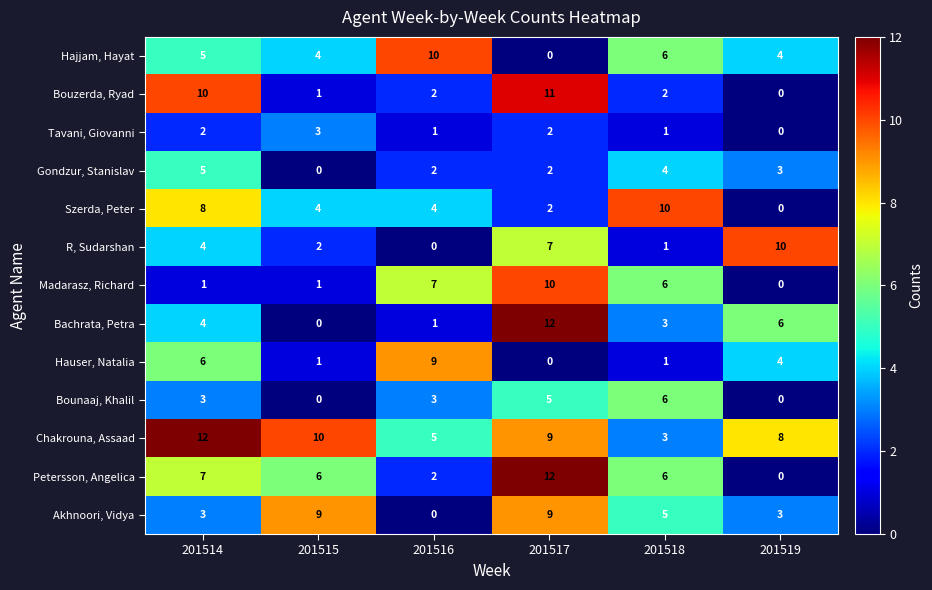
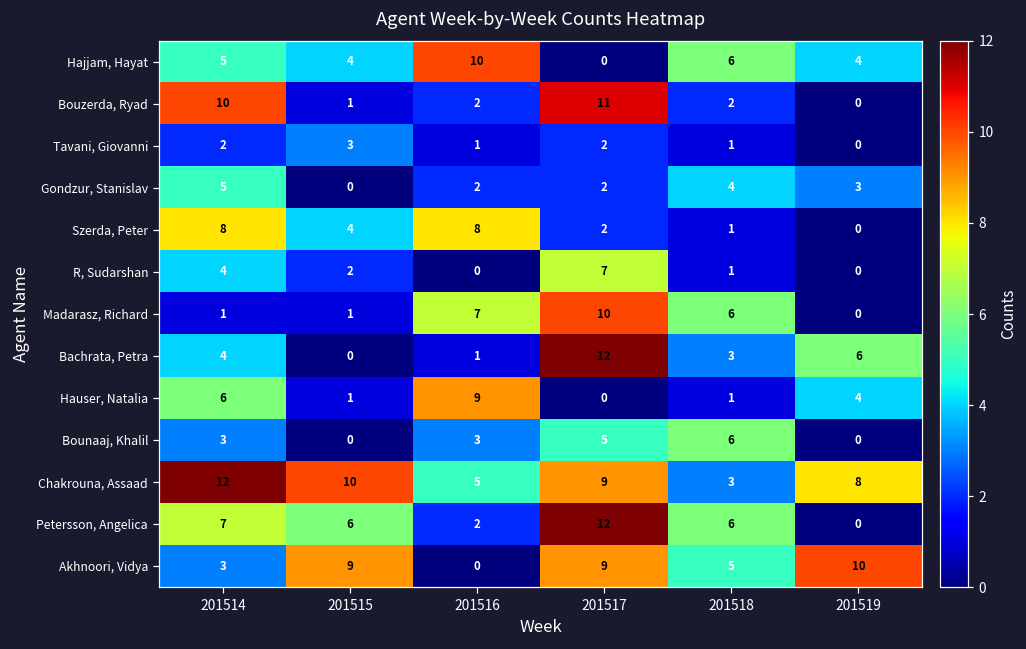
Szerda, Peter, 201516: 4 -> 8
Szerda, Peter, 201518: 10 -> 1
R, Sudarshan, 201519: 10 -> 0
Akhnoori, Vidya, 201519: 3 -> 10
